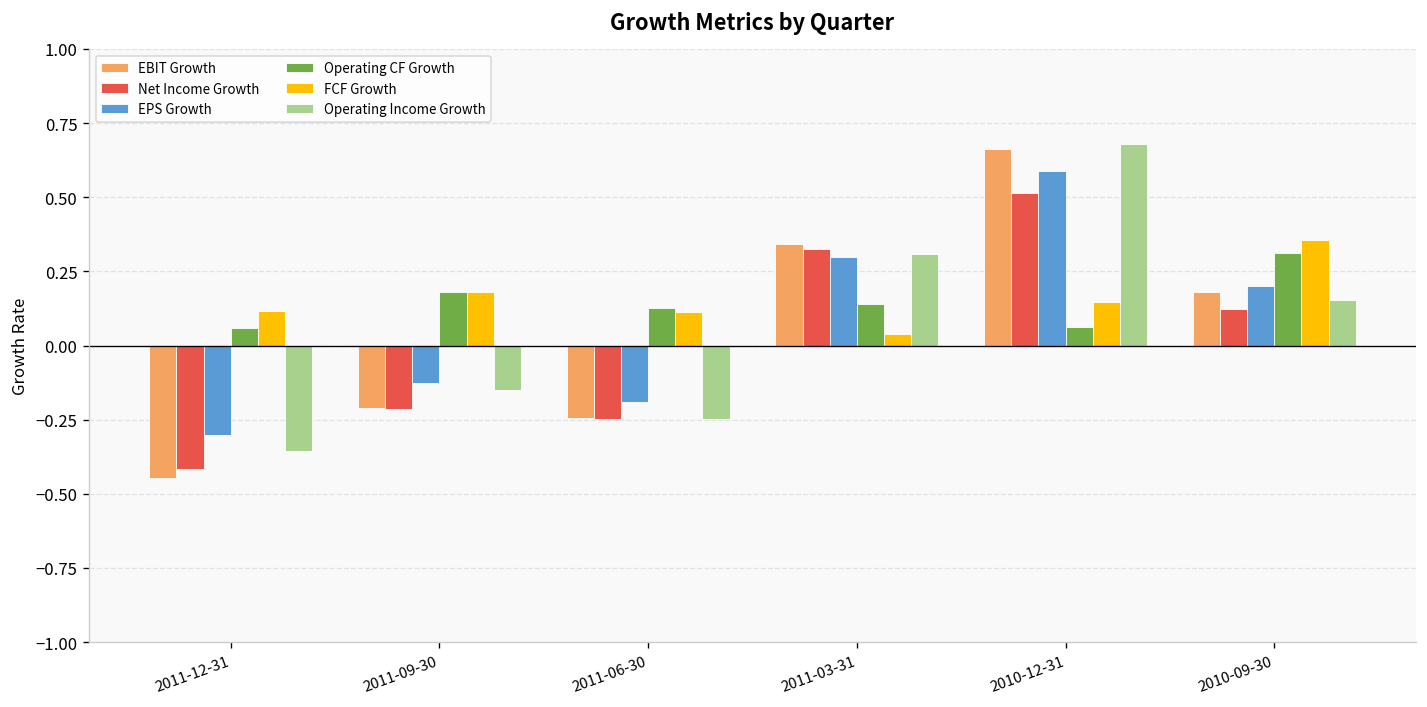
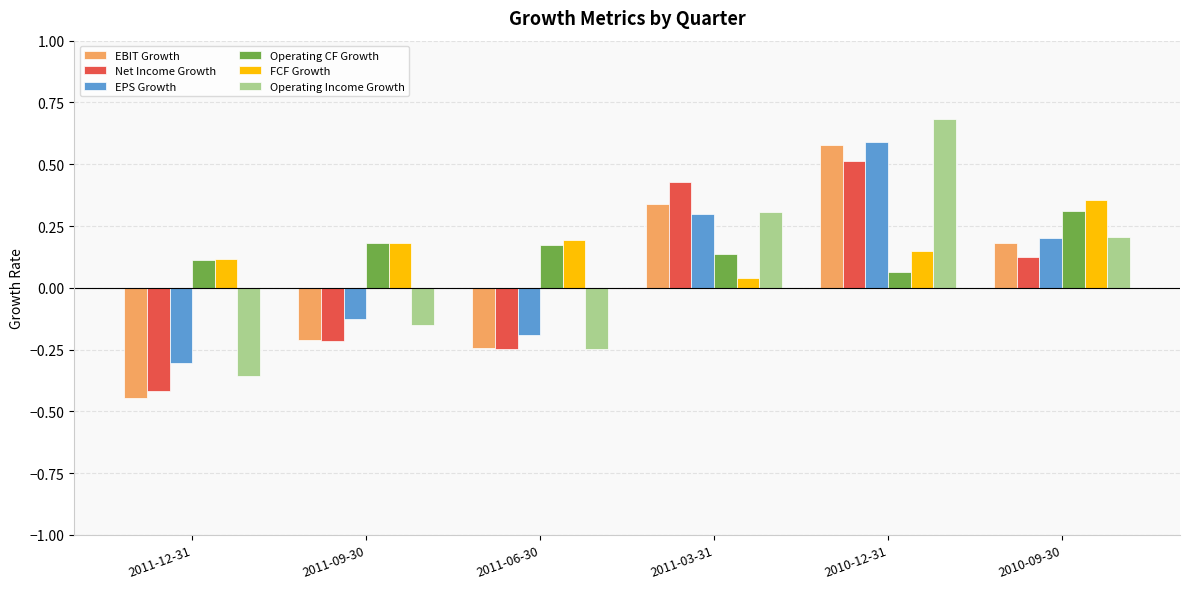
Operating CF Growth, 2011-12-31: 0.06 -> 0.11
Operating CF Growth, 2011-06-30: 0.13 -> 0.17
FCF Growth, 2011-06-30: 0.11 -> 0.19
Net Income Growth, 2011-03-31: 0.33 -> 0.43
EBIT Growth, 2010-12-31: 0.66 -> 0.58
Operating Income Growth, 2010-09-30: 0.15 -> 0.20
